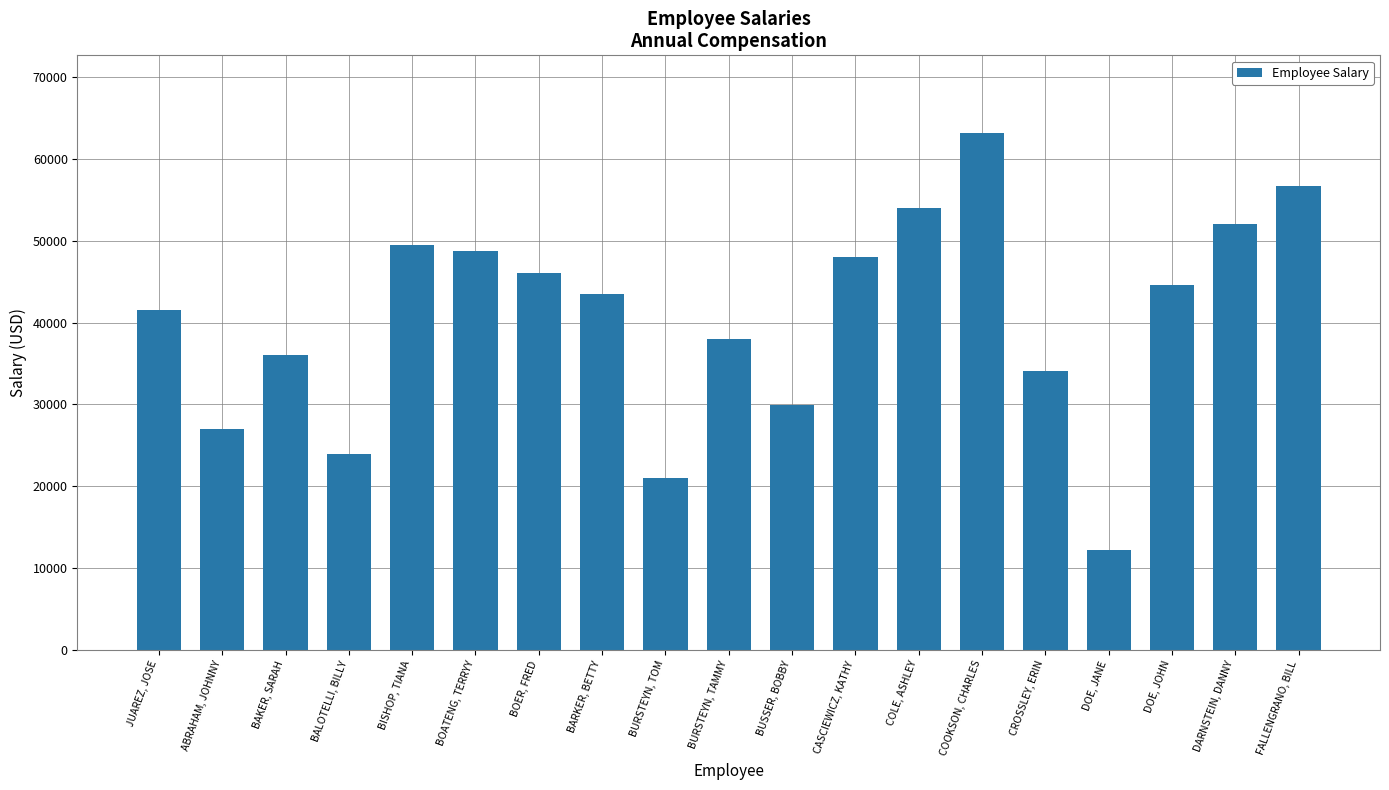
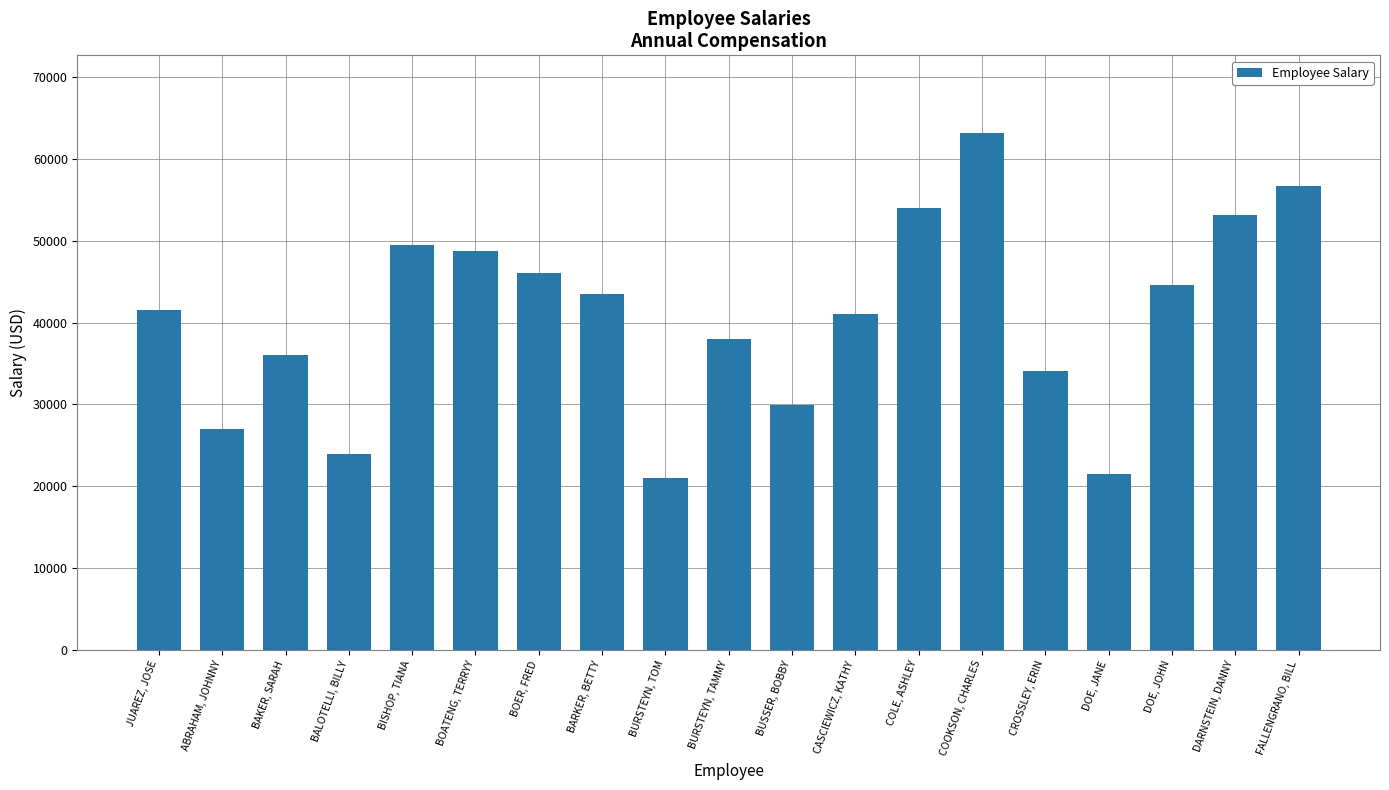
CASCIEWICZ, KATHY: 48000 -> 41000
DOE, JANE: 12000 -> 22000
DARNSTEIN, DANNY: 52000 -> 53000
